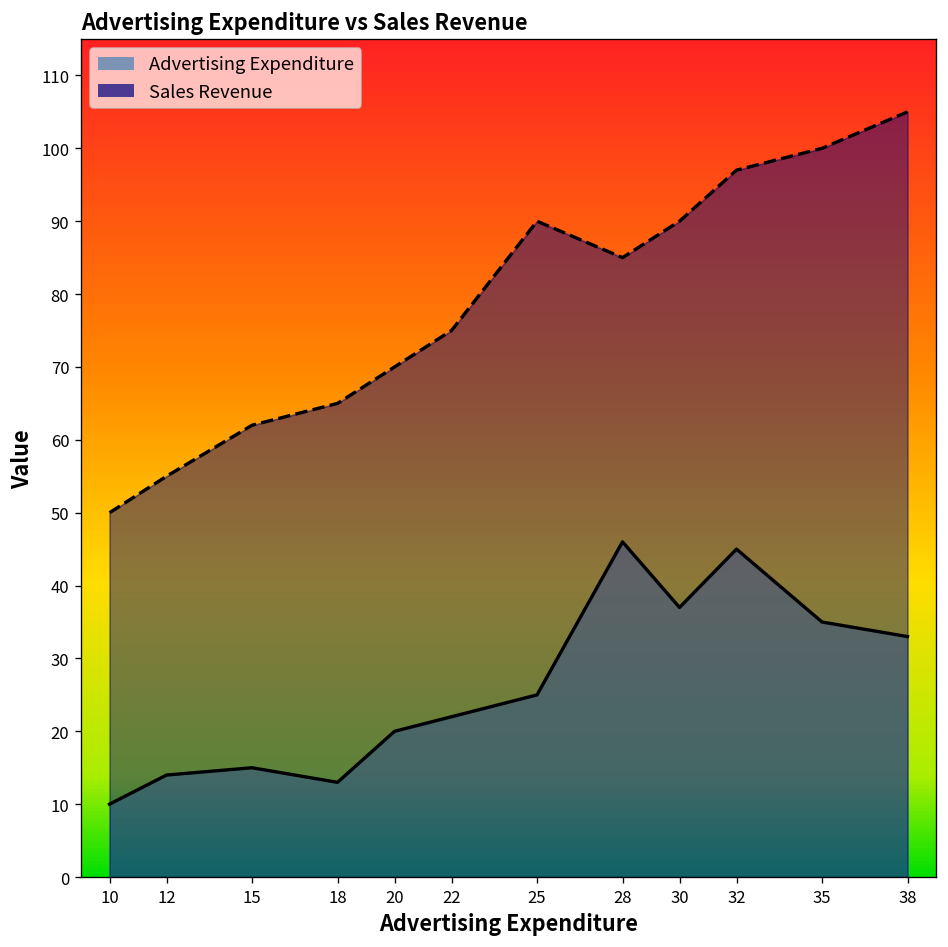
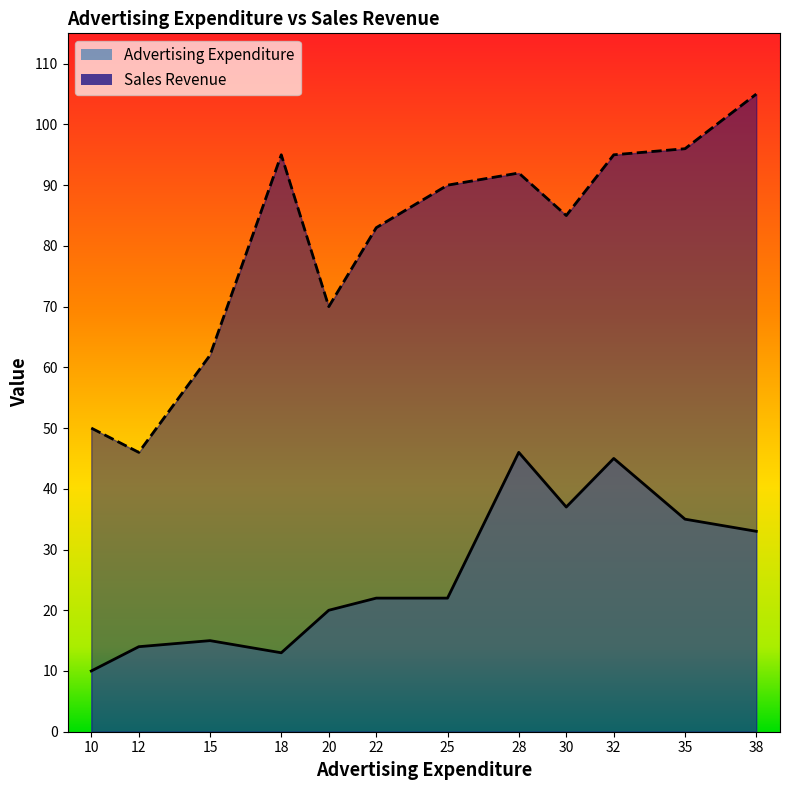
Sales Revenue, 12: 55 -> 46
Sales Revenue, 18: 65 -> 95
Sales Revenue, 22: 75 -> 83
Advertising Expenditure, 25: 25 -> 22
Sales Revenue, 28: 85 -> 92
Sales Revenue, 30: 90 -> 85
Sales Revenue, 32: 97 -> 95
Sales Revenue, 35: 100 -> 96
